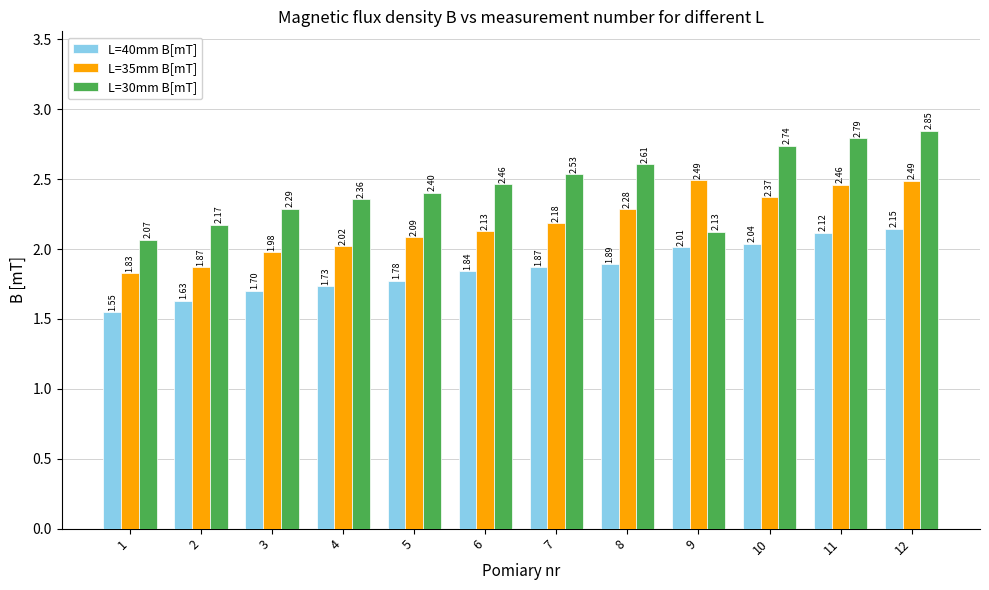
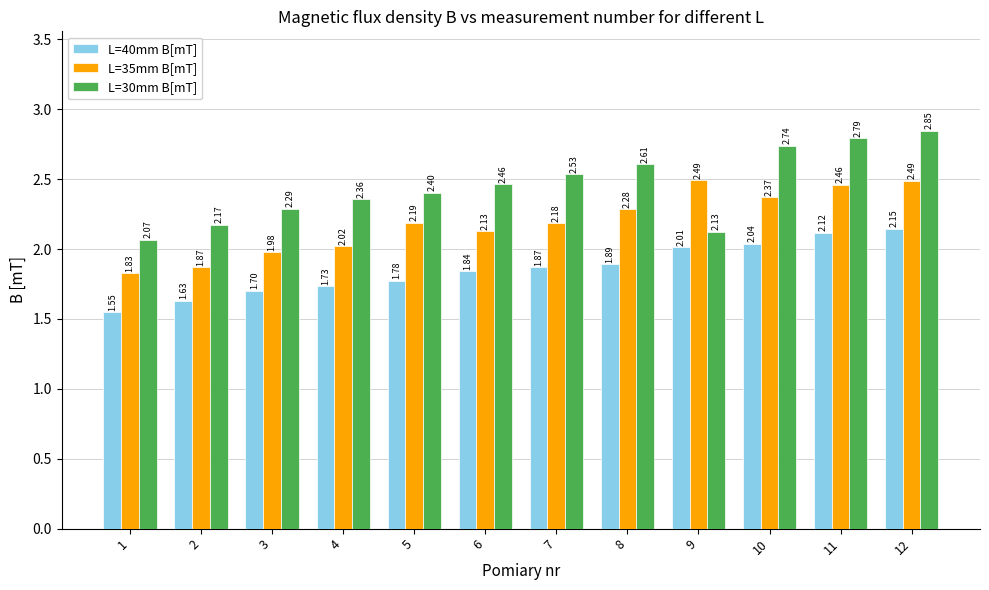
L=35mm B[mT], 5: 2.09 -> 2.19
